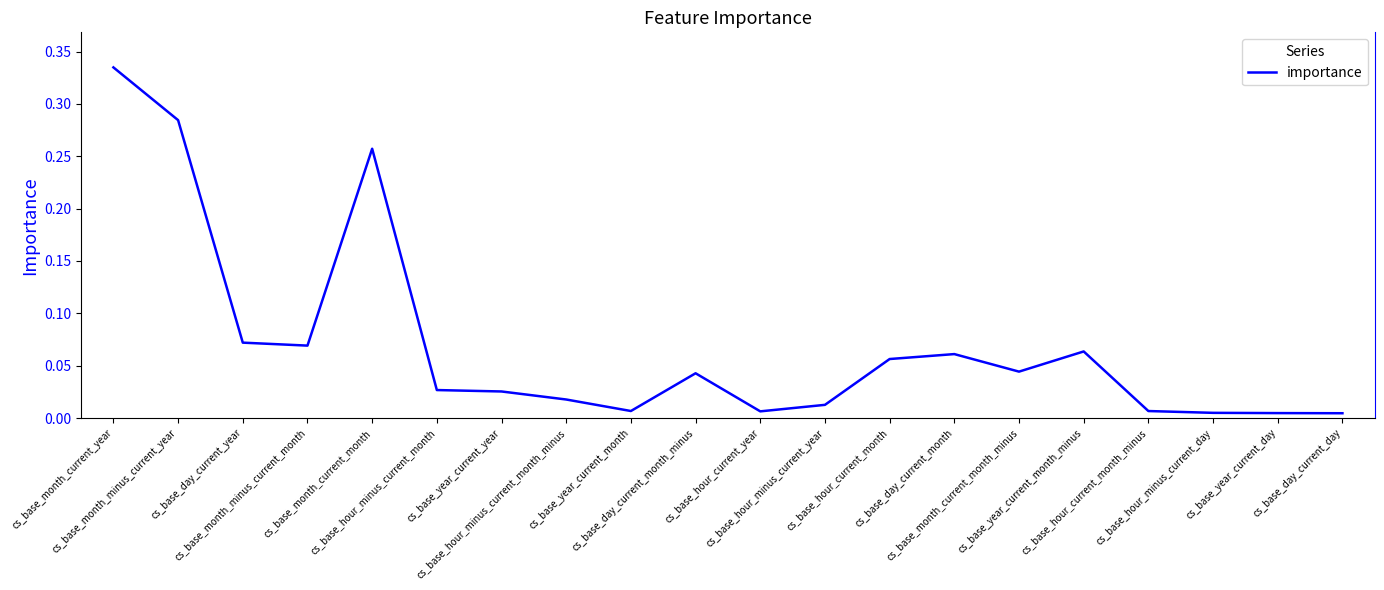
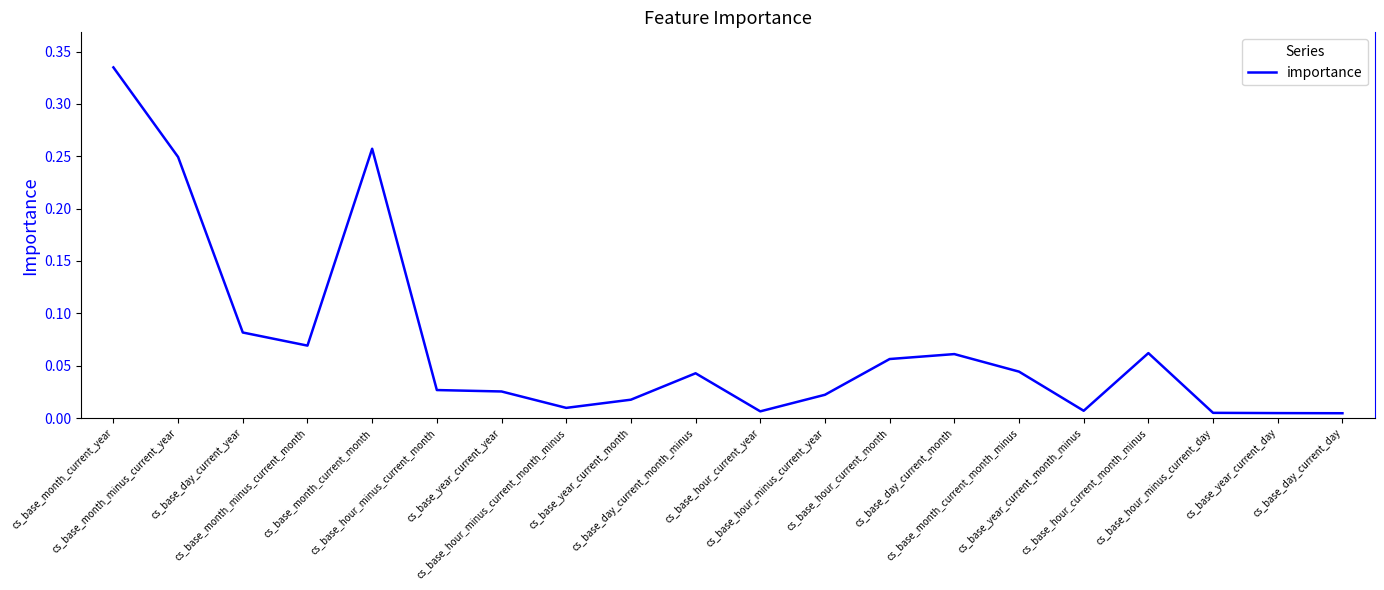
cs_base_month_minus_current_year: 0.284 -> 0.249
cs_base_day_current_year: 0.072 -> 0.082
cs_base_hour_minus_current_month_minus: 0.018 -> 0.010
cs_base_year_current_month: 0.007 -> 0.018
cs_base_hour_minus_current_year: 0.013 -> 0.022
cs_base_year_current_month_minus: 0.064 -> 0.007
cs_base_hour_current_month_minus: 0.007 -> 0.062
